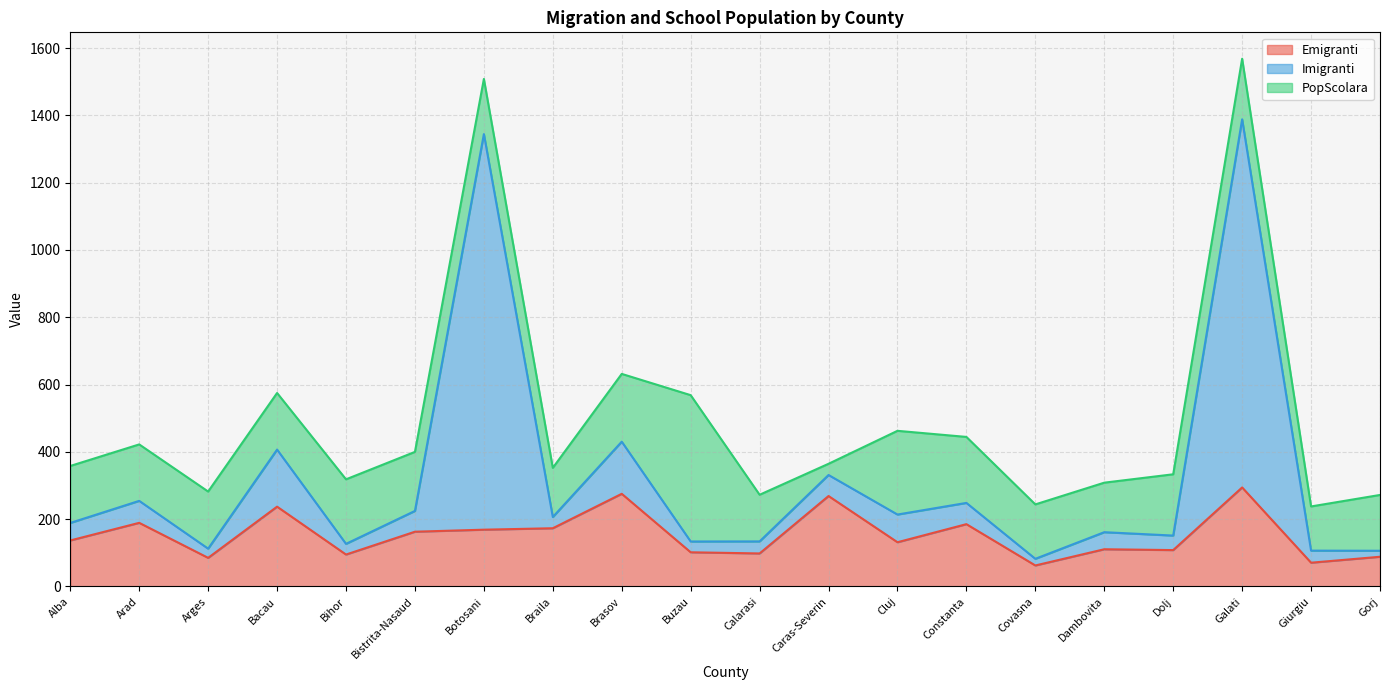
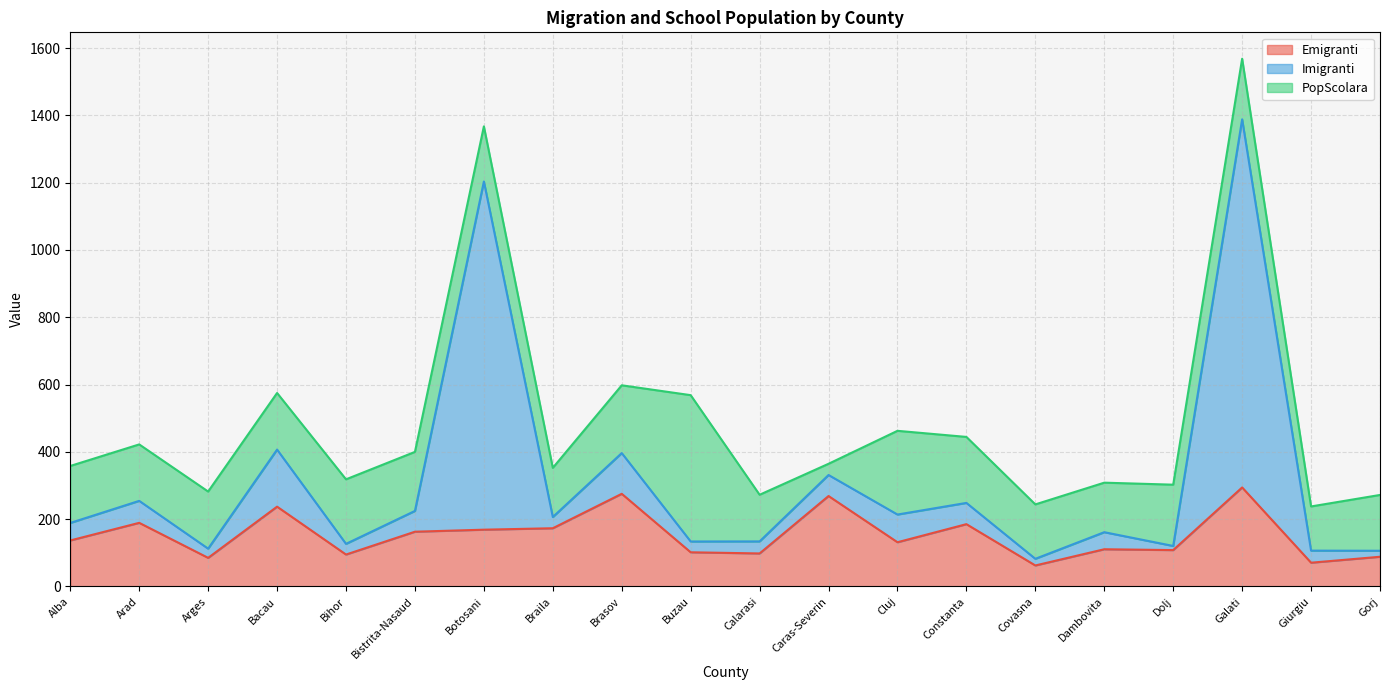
Imigranti, Botosani: 1180 -> 1030
Imigranti, Brasov: 150 -> 120
Imigranti, Dolj: 40 -> 10
